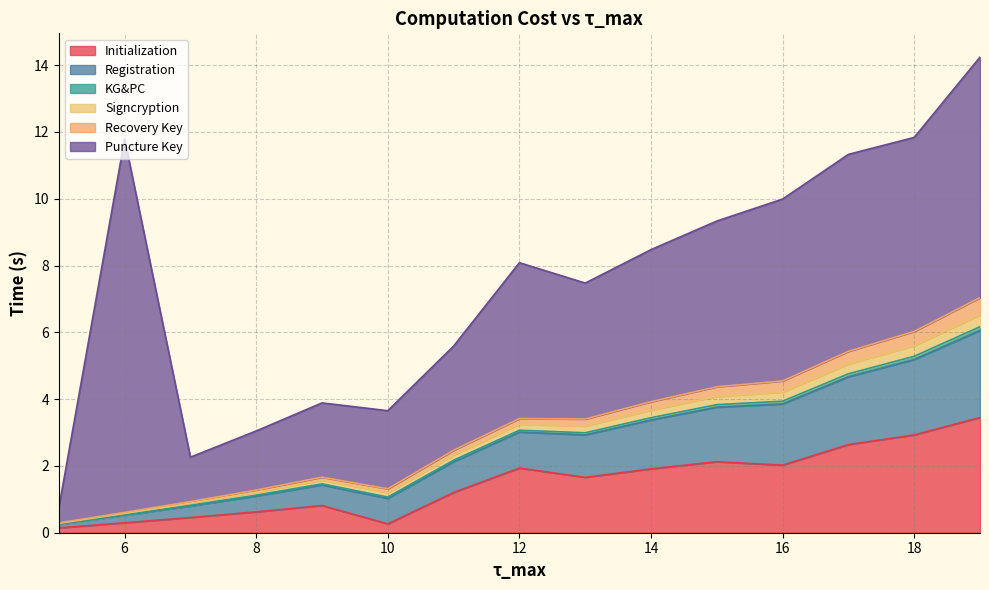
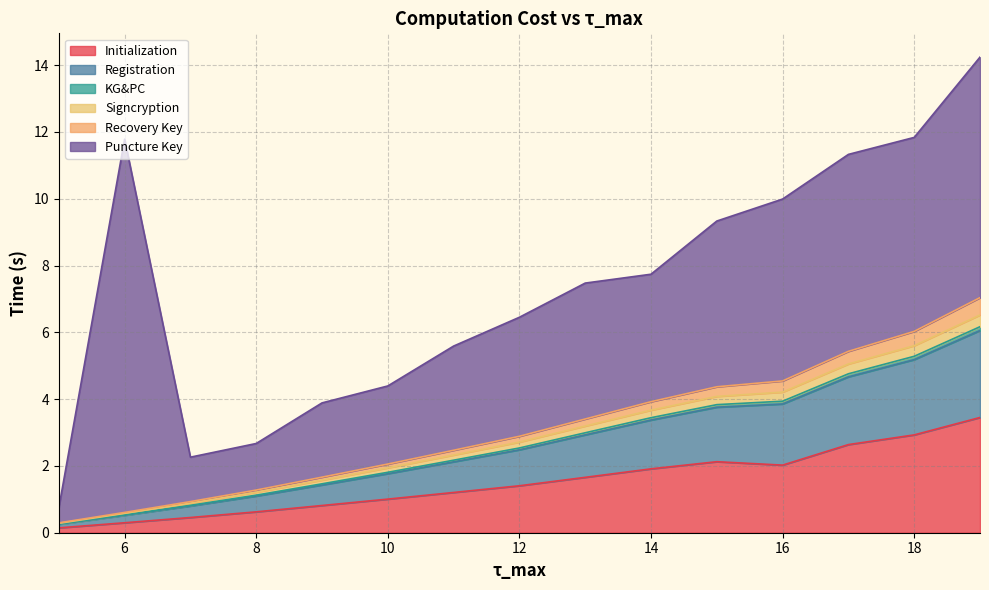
Puncture Key, 8: 1.8 -> 1.4
Initialization, 10: 0.3 -> 1.0
Initialization, 12: 1.9 -> 1.4
Puncture Key, 12: 4.7 -> 3.6
Puncture Key, 14: 4.6 -> 3.8
